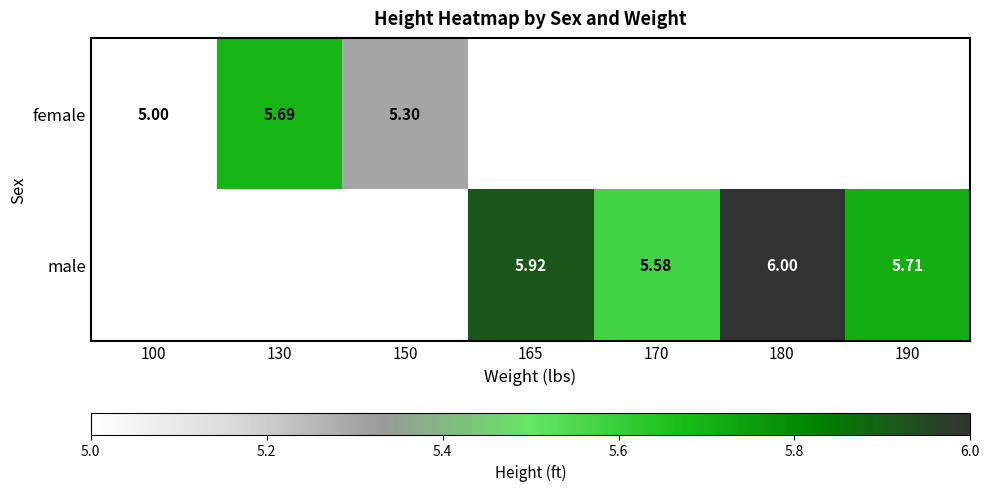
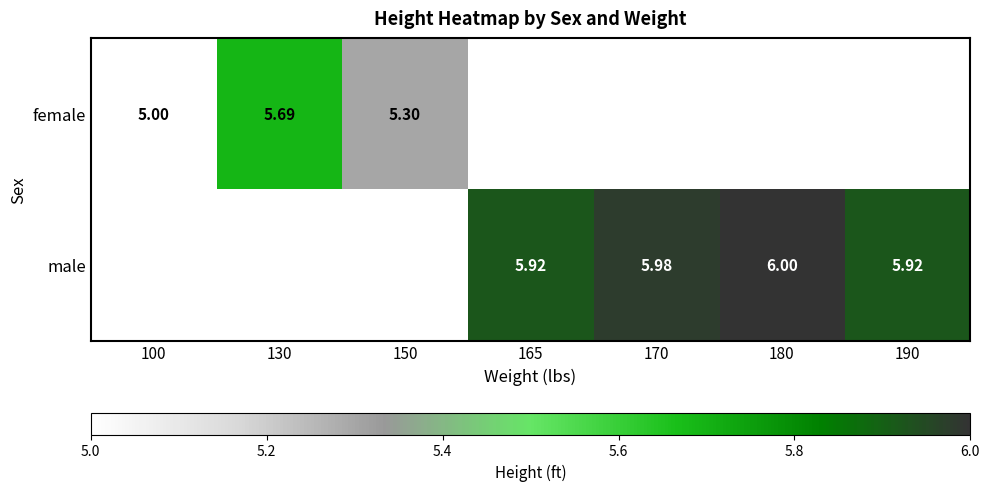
male, 170: 5.58 -> 5.98
male, 190: 5.71 -> 5.92
